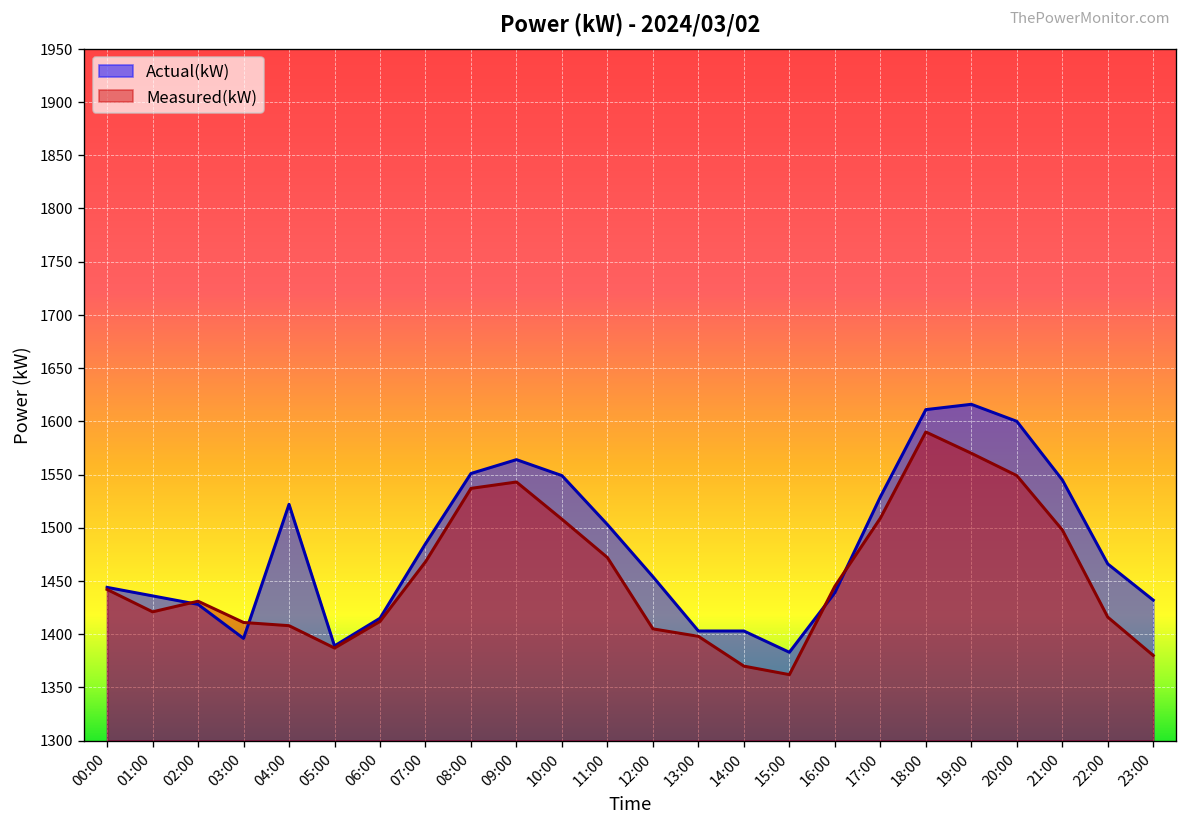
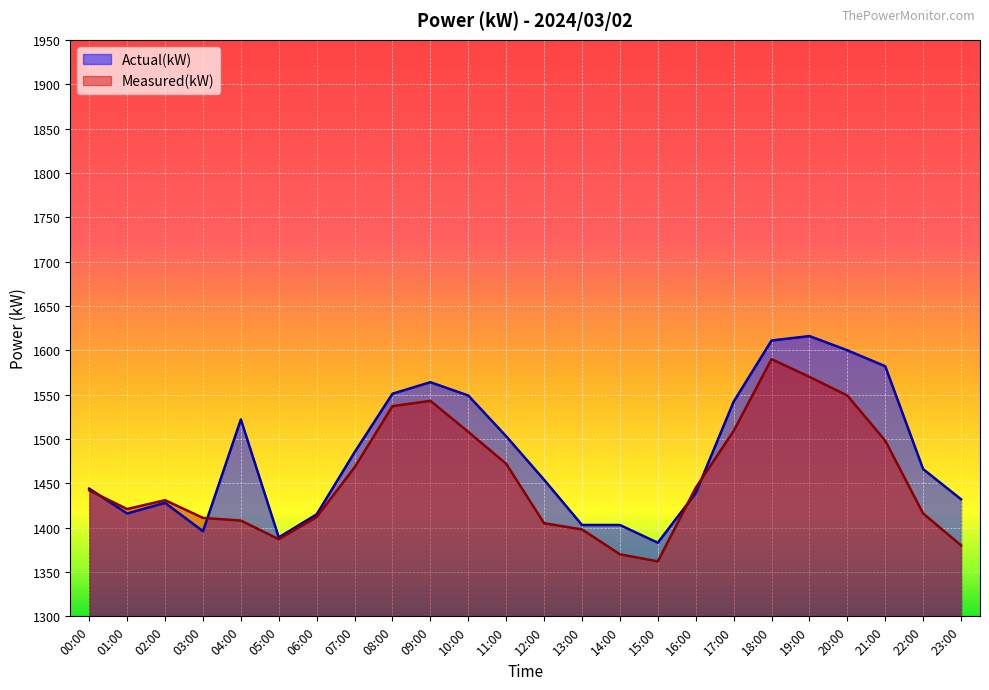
Actual(kW), 01:00: 1440 -> 1420
Actual(kW), 17:00: 1530 -> 1540
Actual(kW), 21:00: 1550 -> 1580
